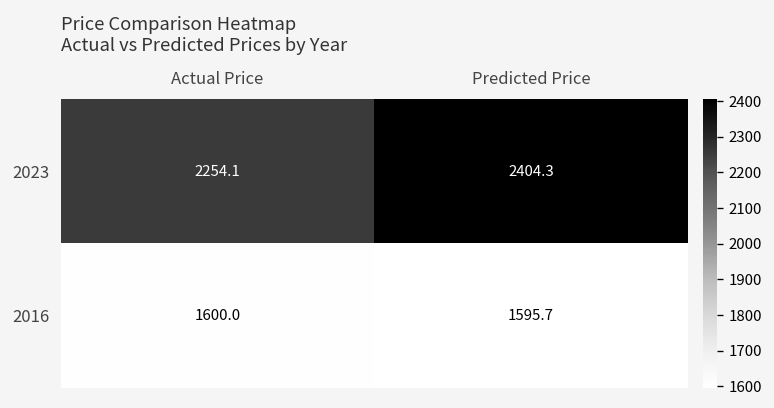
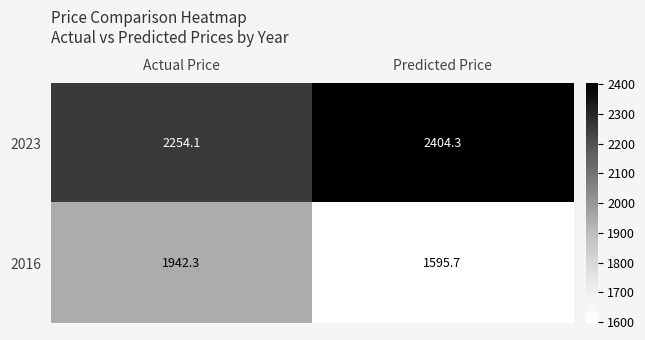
2016, Actual Price: 1600.0 -> 1942.3
